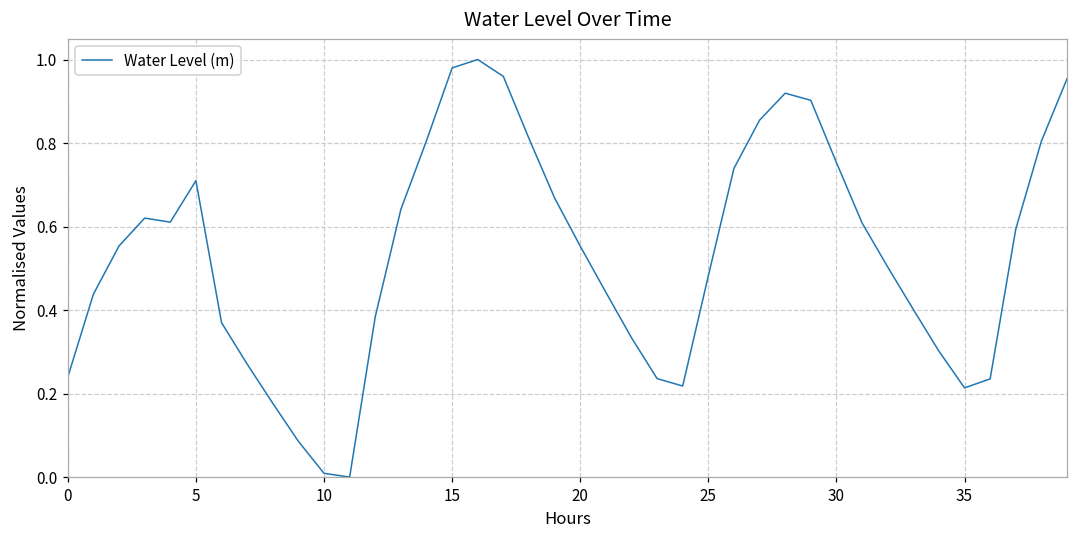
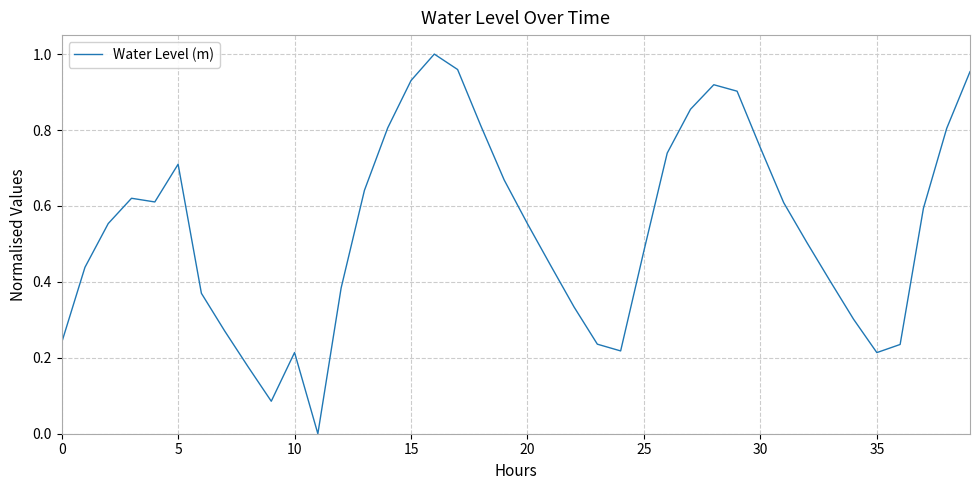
10: 0.01 -> 0.21
15: 0.98 -> 0.93
